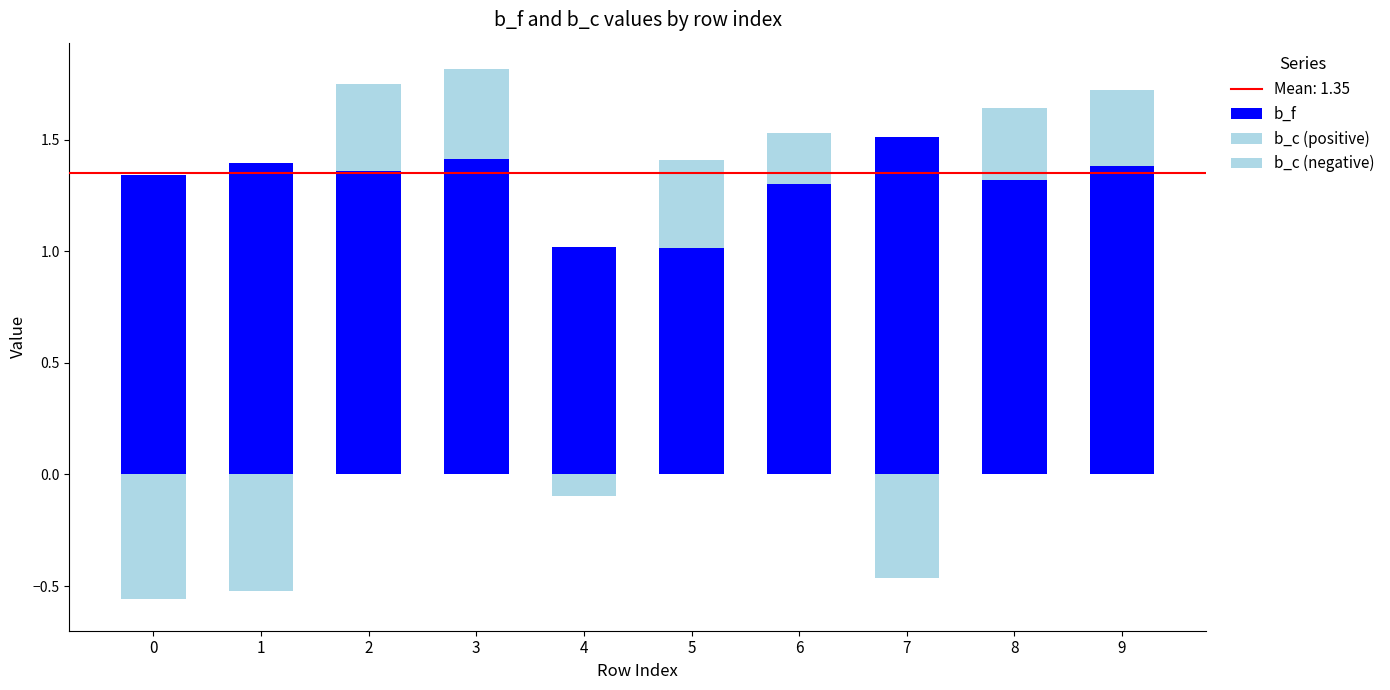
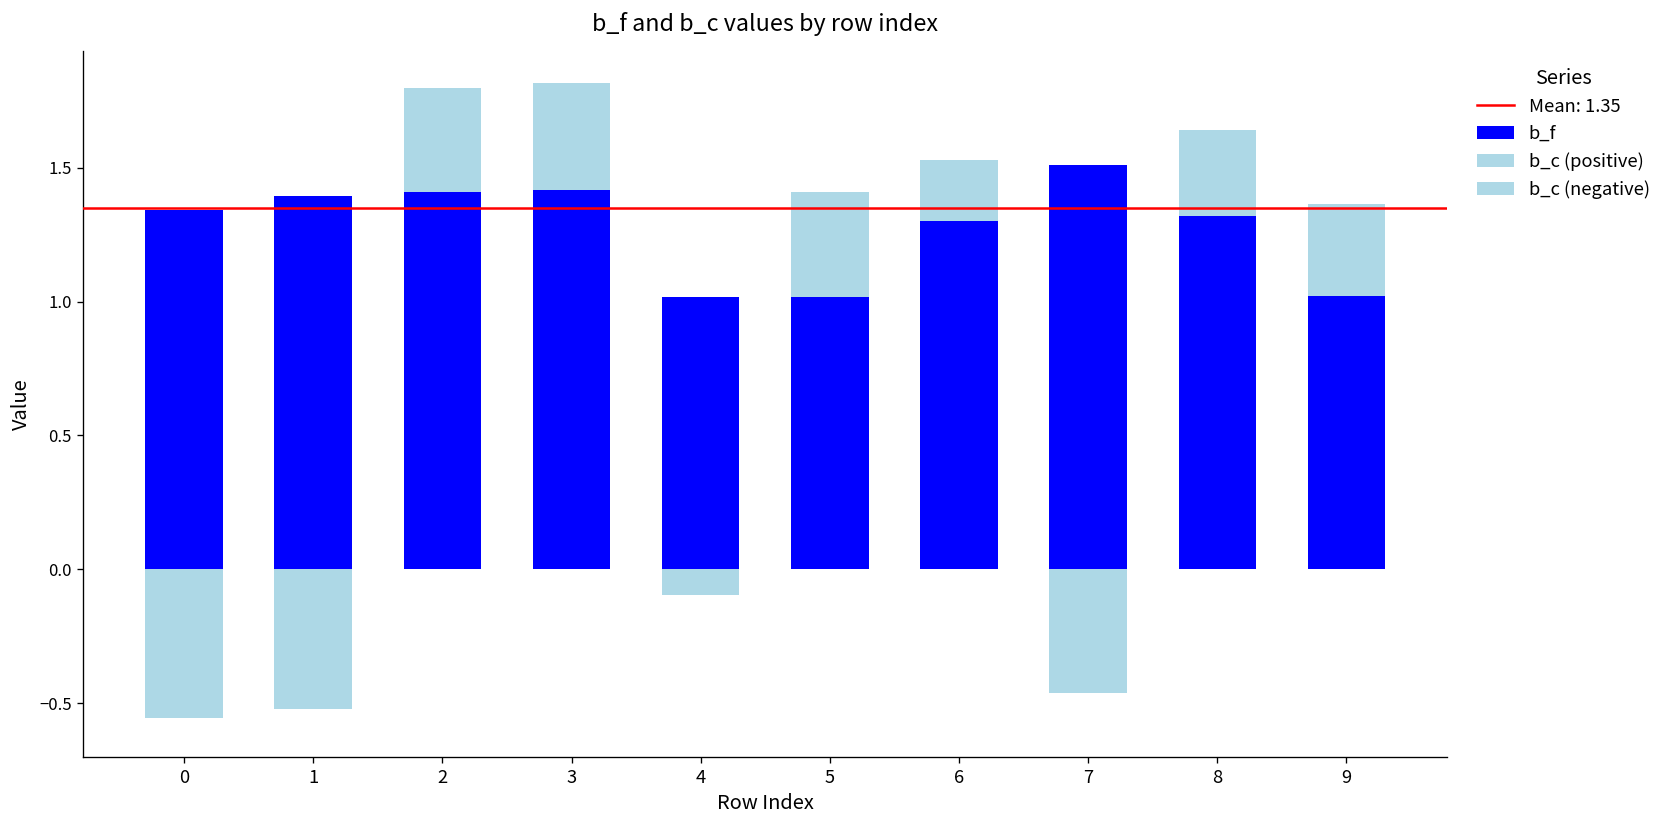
b_f, 2: 1.36 -> 1.41
b_f, 9: 1.38 -> 1.02
